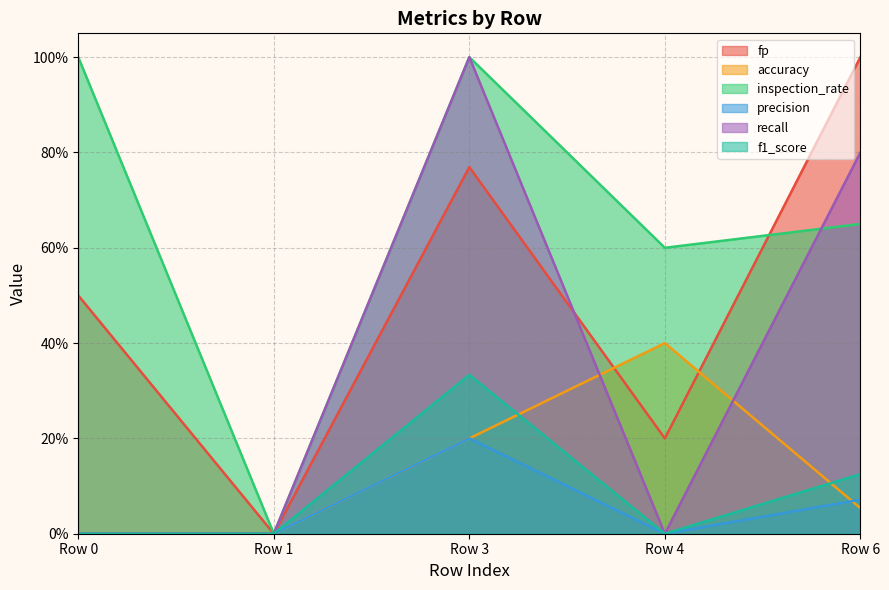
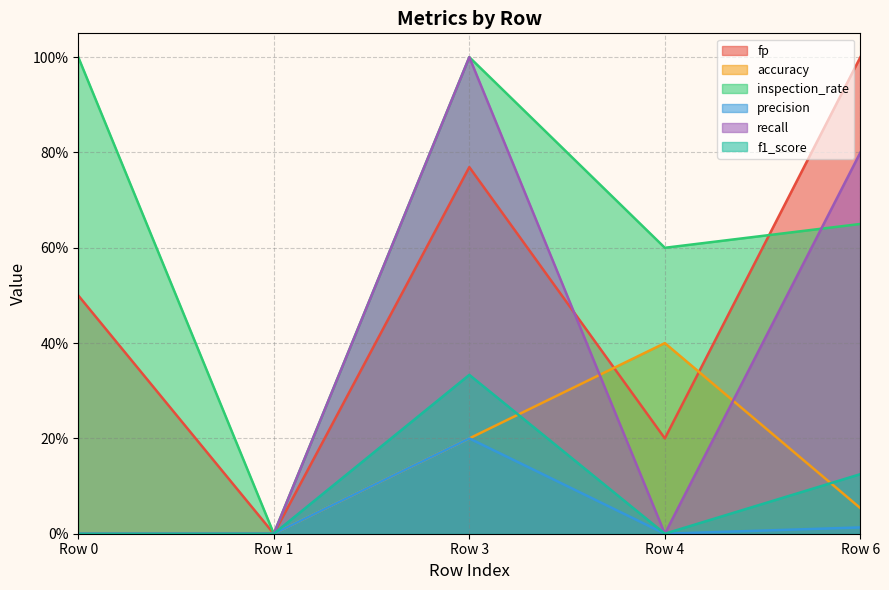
precision, Row 6: 7% -> 1%
